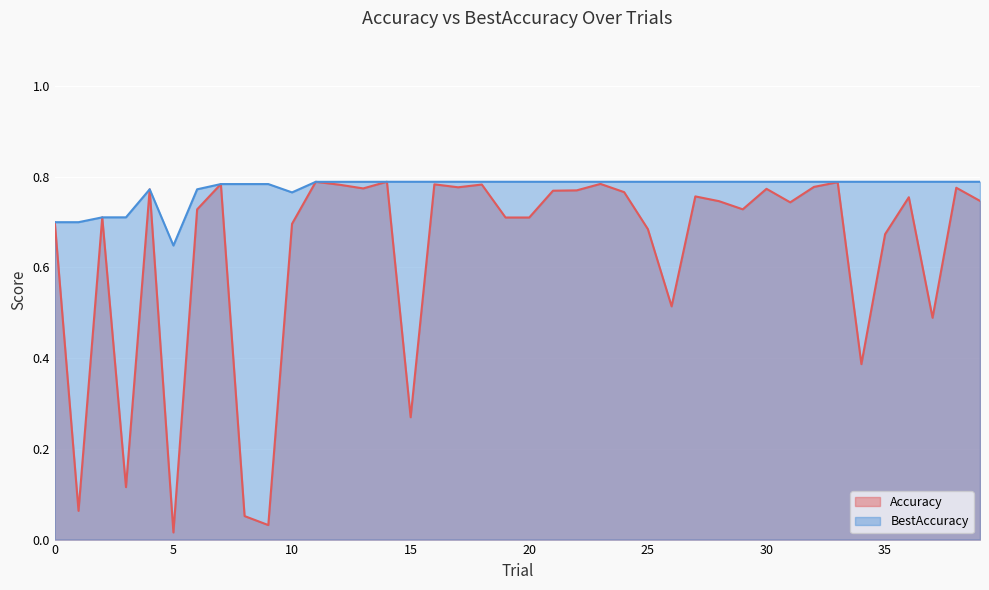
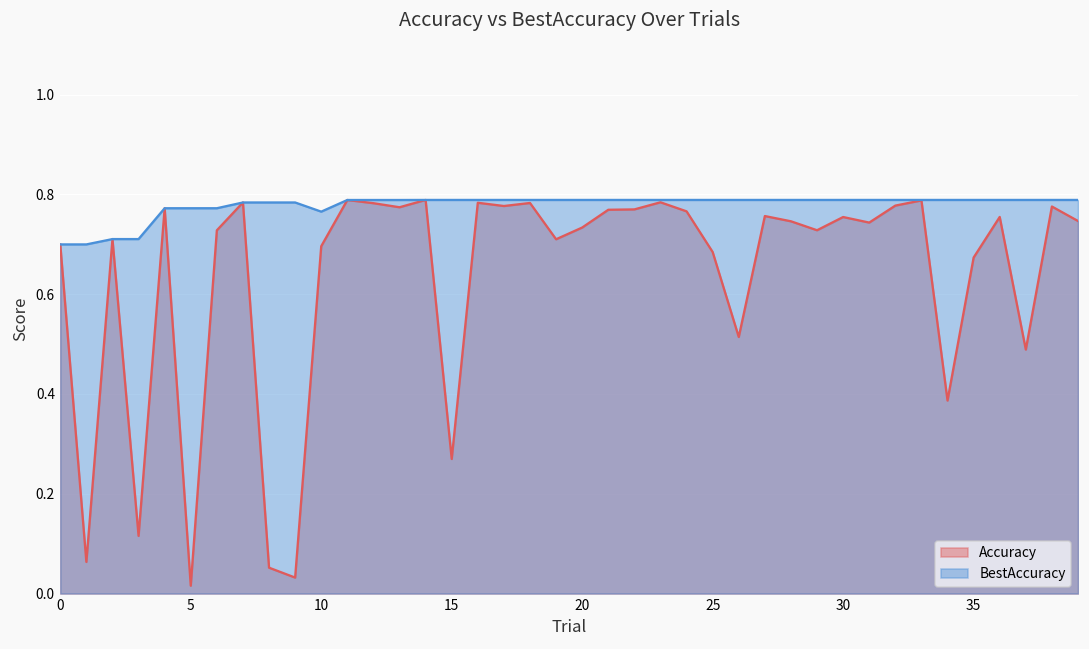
BestAccuracy, 5: 0.65 -> 0.77
Accuracy, 20: 0.71 -> 0.73
Accuracy, 30: 0.77 -> 0.75
